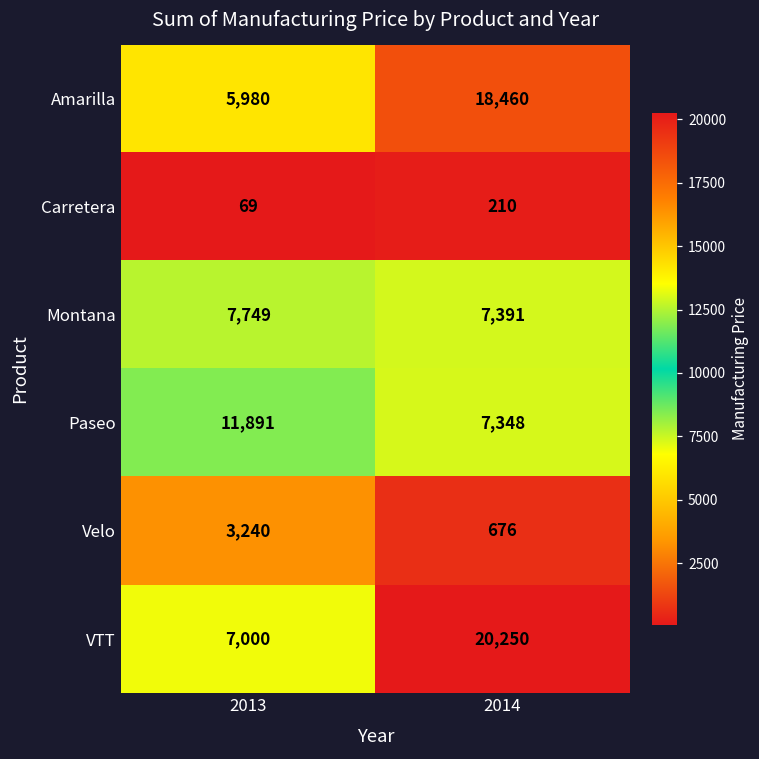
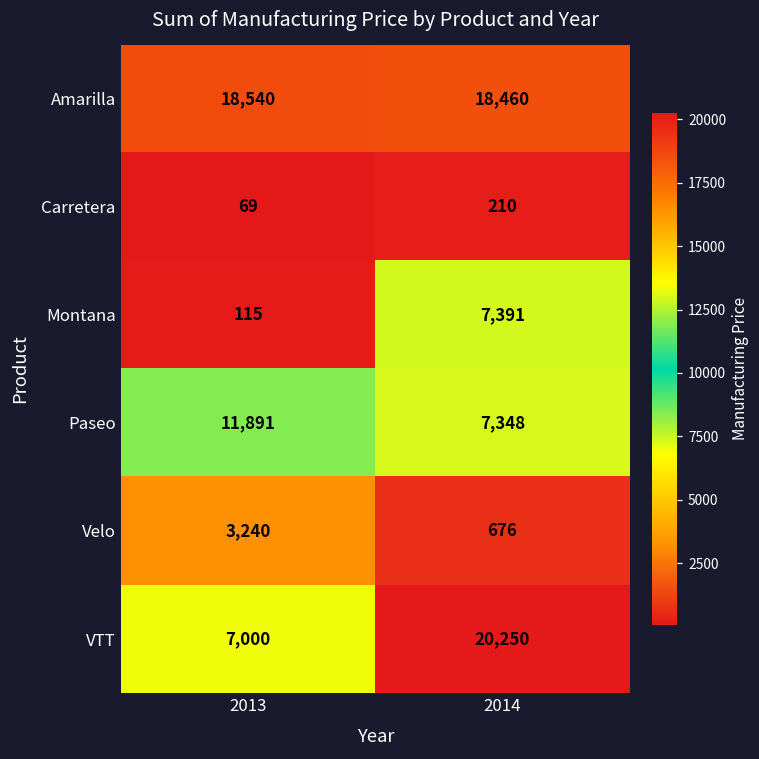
Amarilla, 2013: 5,980 -> 18,540
Montana, 2013: 7,749 -> 115
